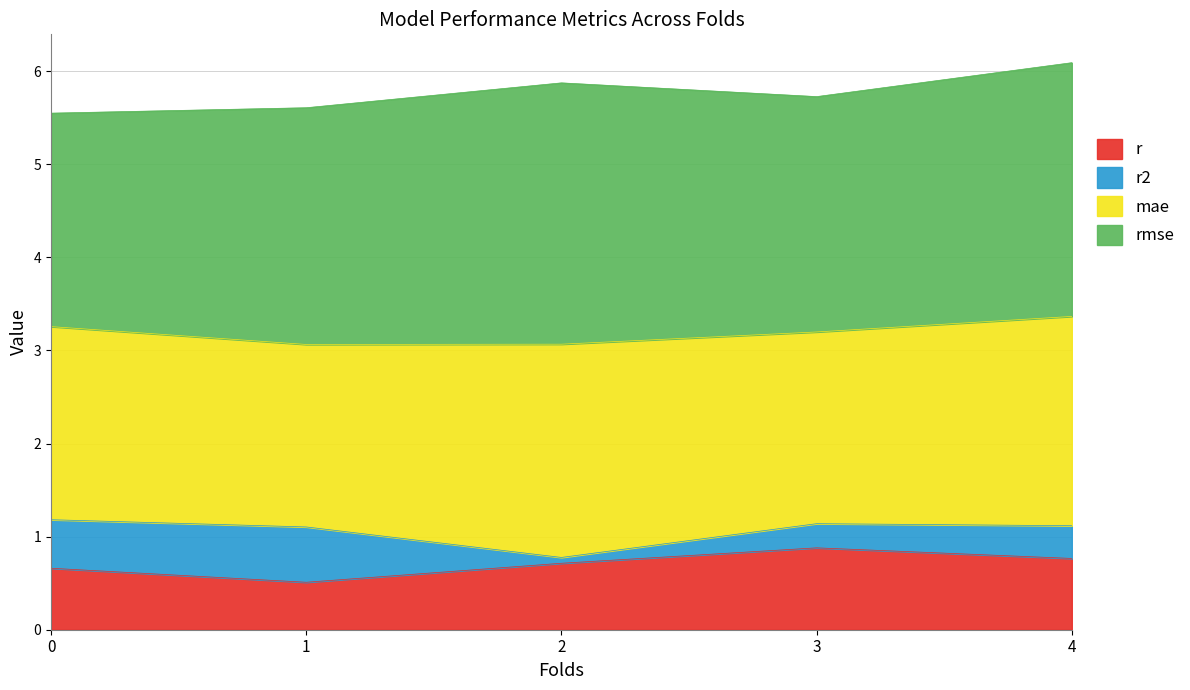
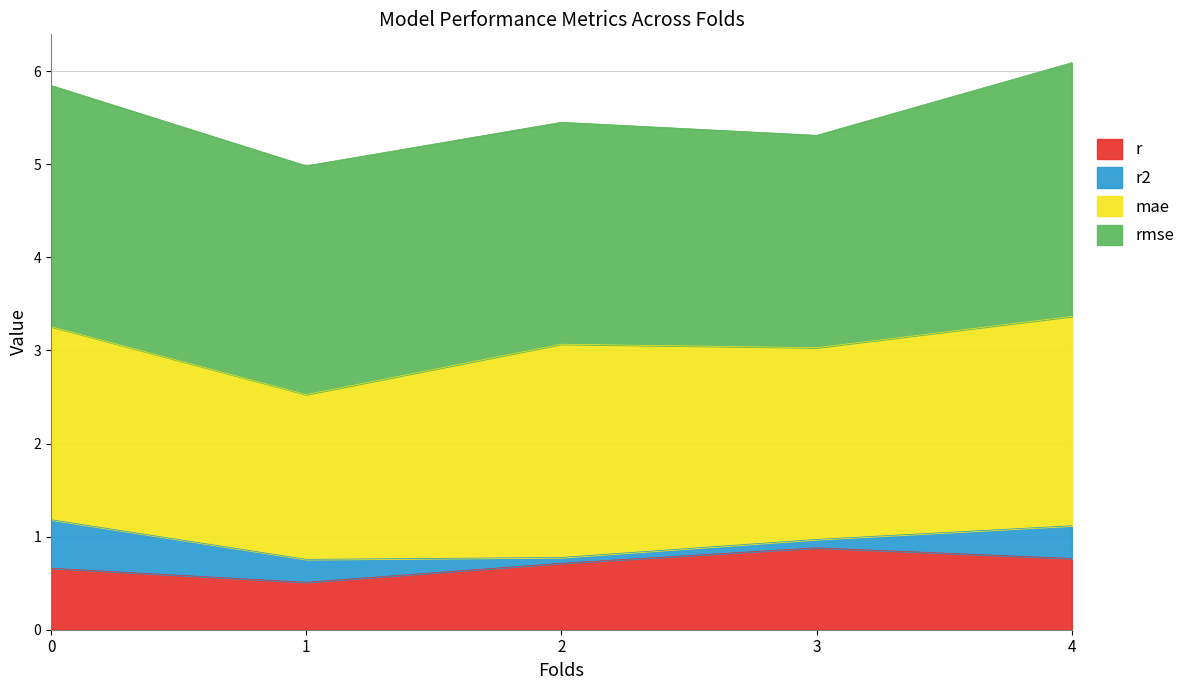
rmse, 0: 2.3 -> 2.6
r2, 1: 0.6 -> 0.2
mae, 1: 2.0 -> 1.8
rmse, 1: 2.54 -> 2.46
rmse, 2: 2.8 -> 2.4
r2, 3: 0.3 -> 0.1
rmse, 3: 2.5 -> 2.3
